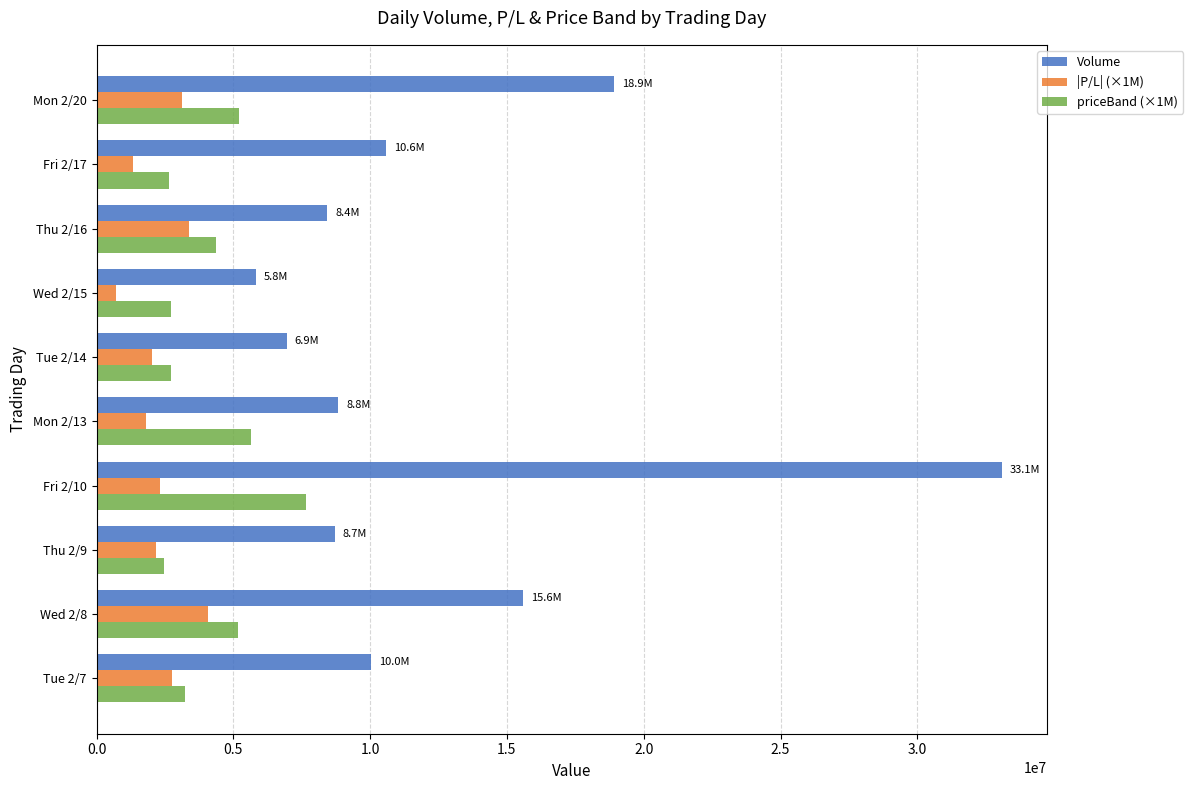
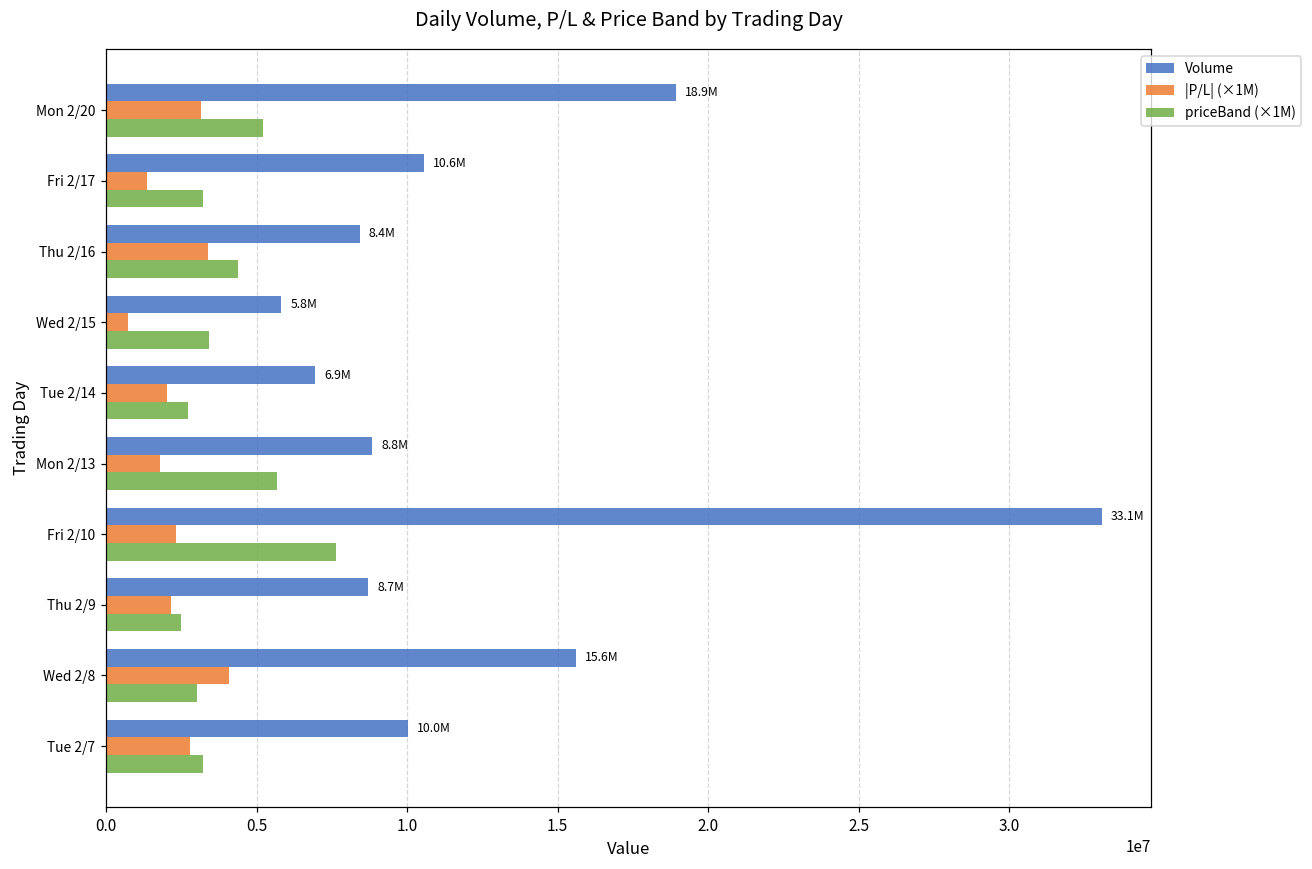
priceBand (×1M), Fri 2/17: 2600000 -> 3200000
priceBand (×1M), Wed 2/15: 2700000 -> 3400000
priceBand (×1M), Wed 2/8: 5200000 -> 3000000
